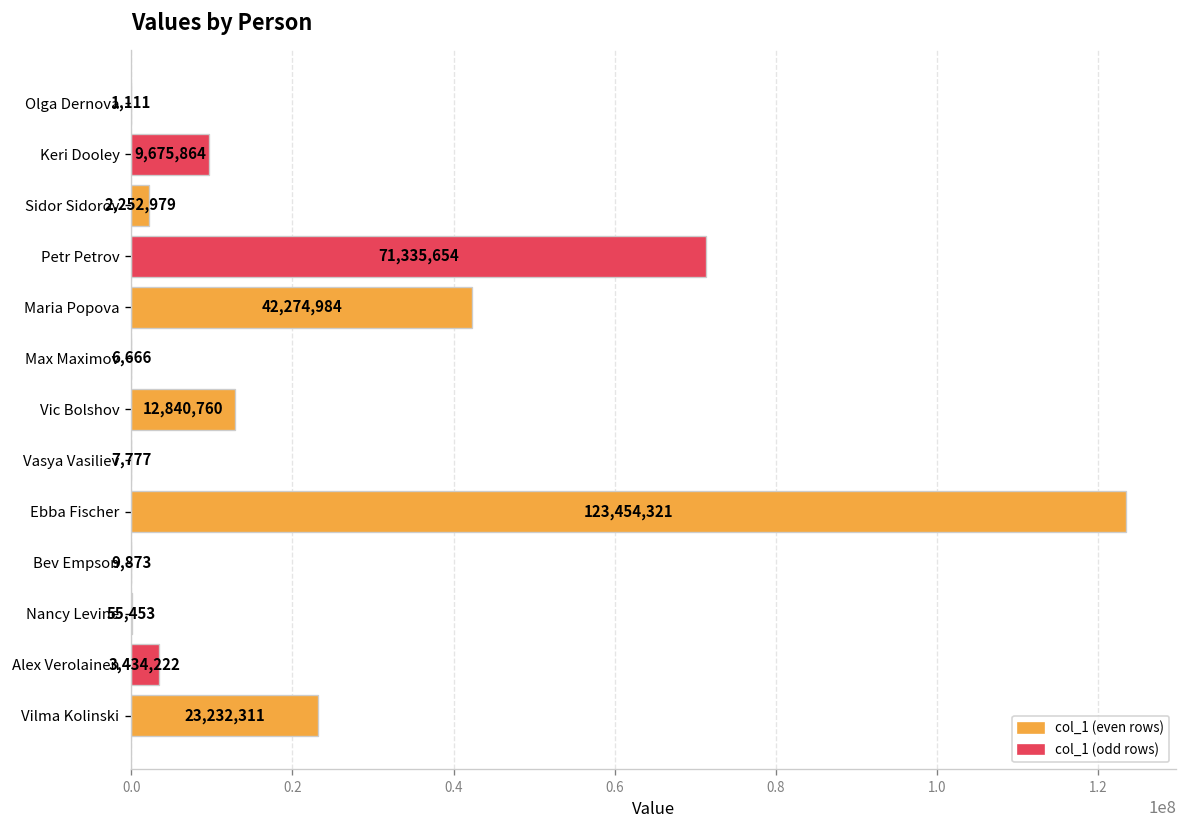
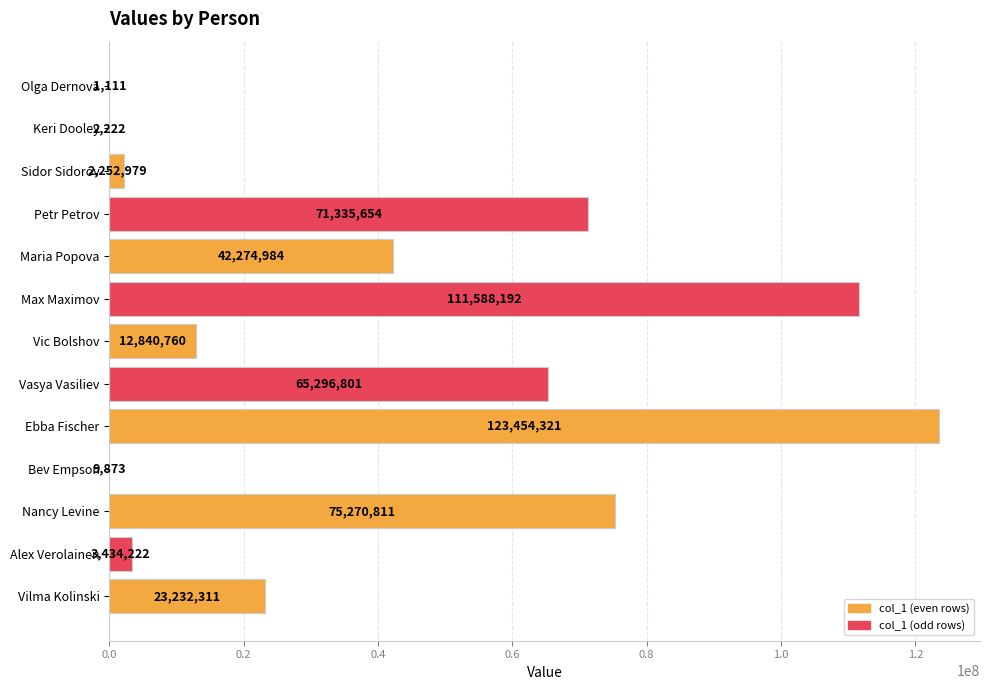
Keri Dooley: 9,675,864 -> 2,222
Max Maximov: 6,666 -> 111,588,192
Vasya Vasiliev: 7,777 -> 65,296,801
Nancy Levine: 55,453 -> 75,270,811
